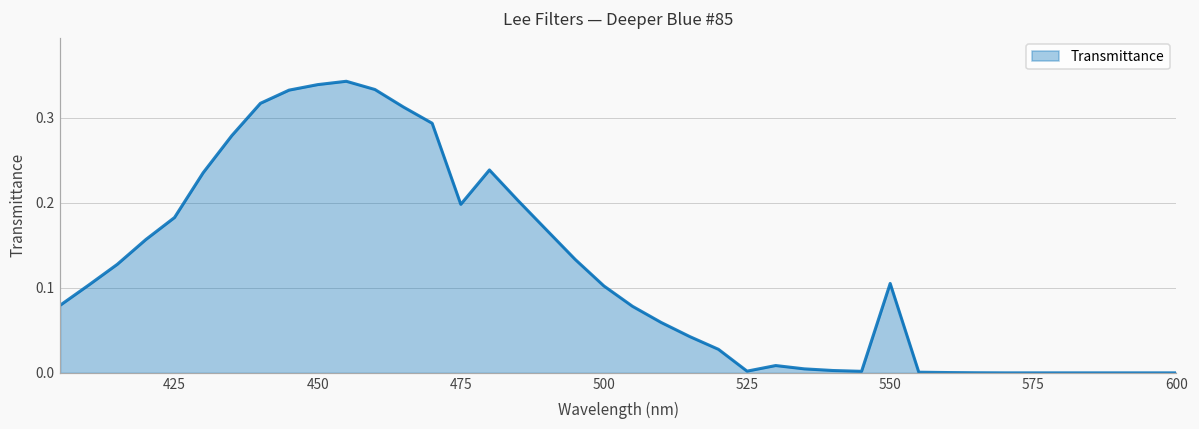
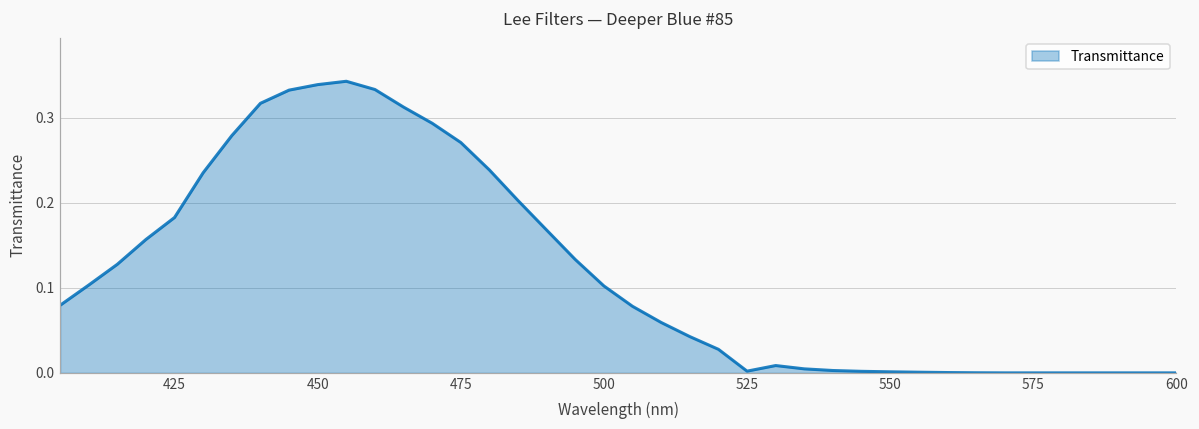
475: 0.20 -> 0.27
550: 0.11 -> 0.00
